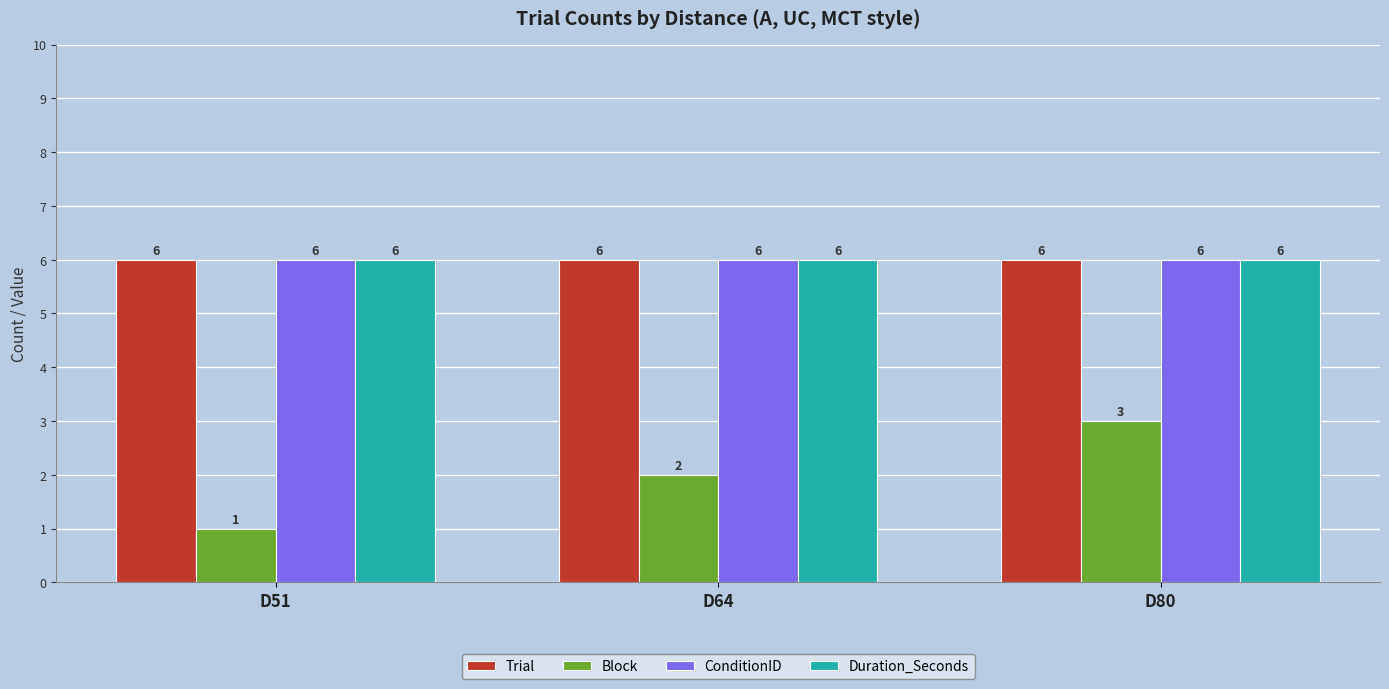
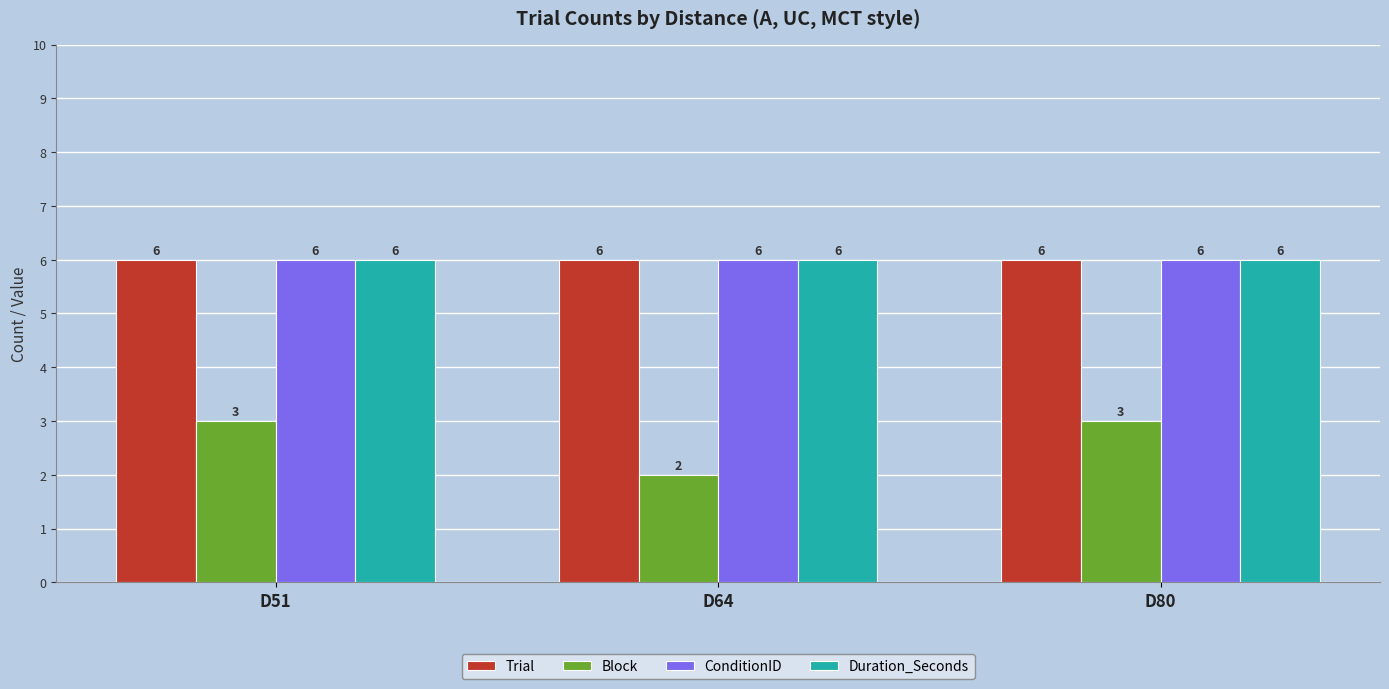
Block, D51: 1 -> 3
